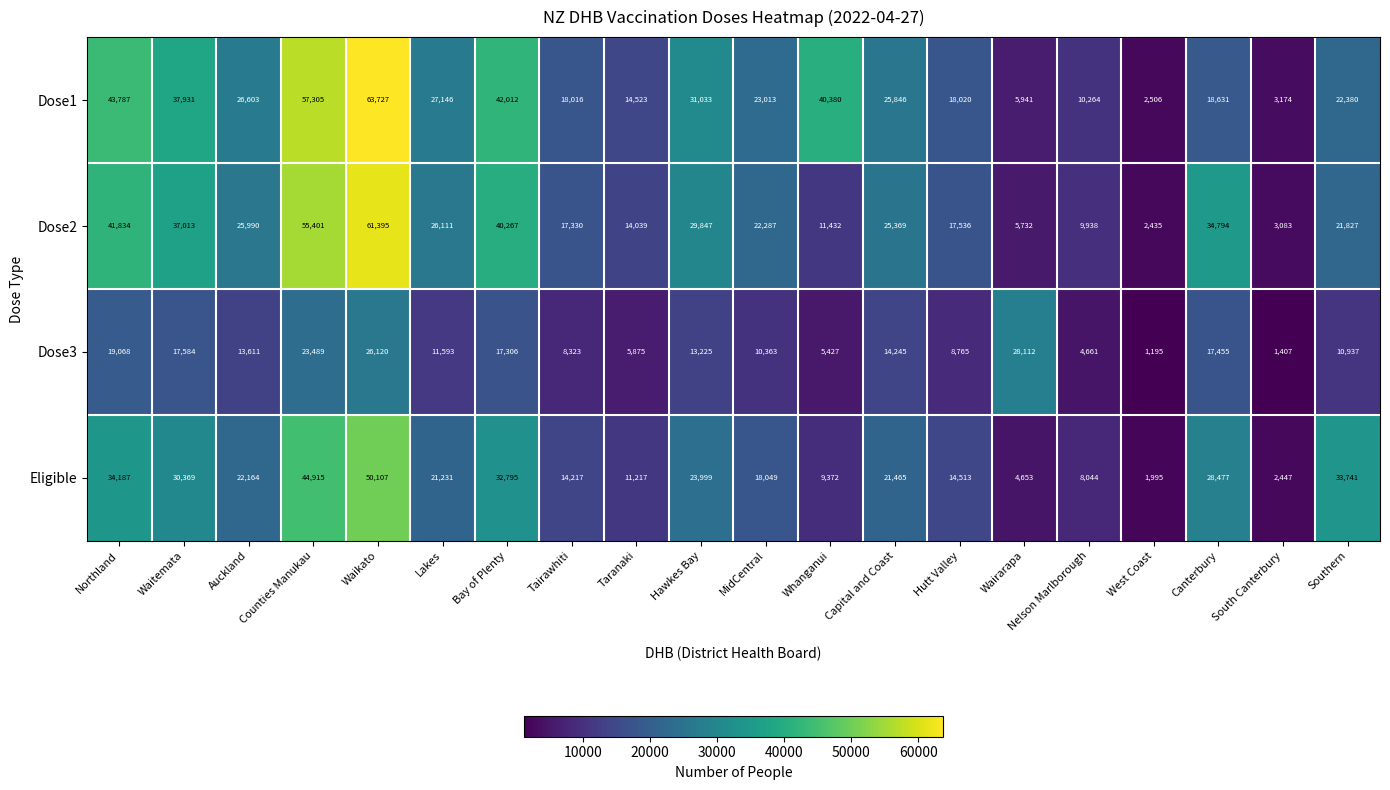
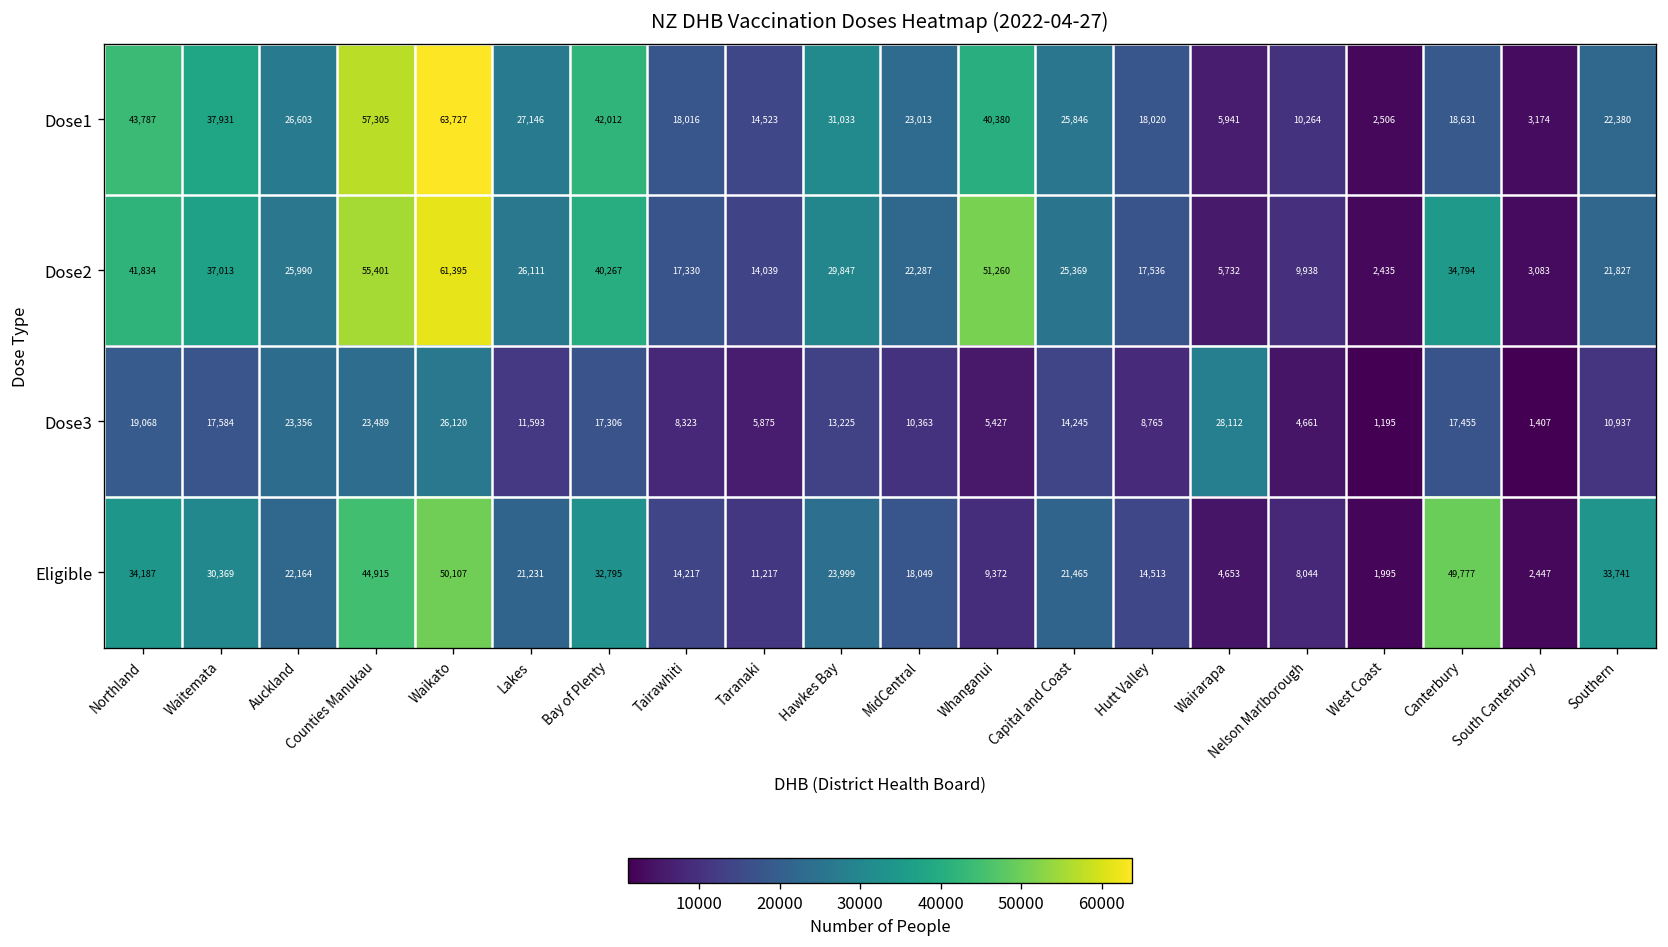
Dose2, Whanganui: 11,432 -> 51,260
Dose3, Auckland: 13,611 -> 23,356
Eligible, Canterbury: 28,477 -> 49,777
